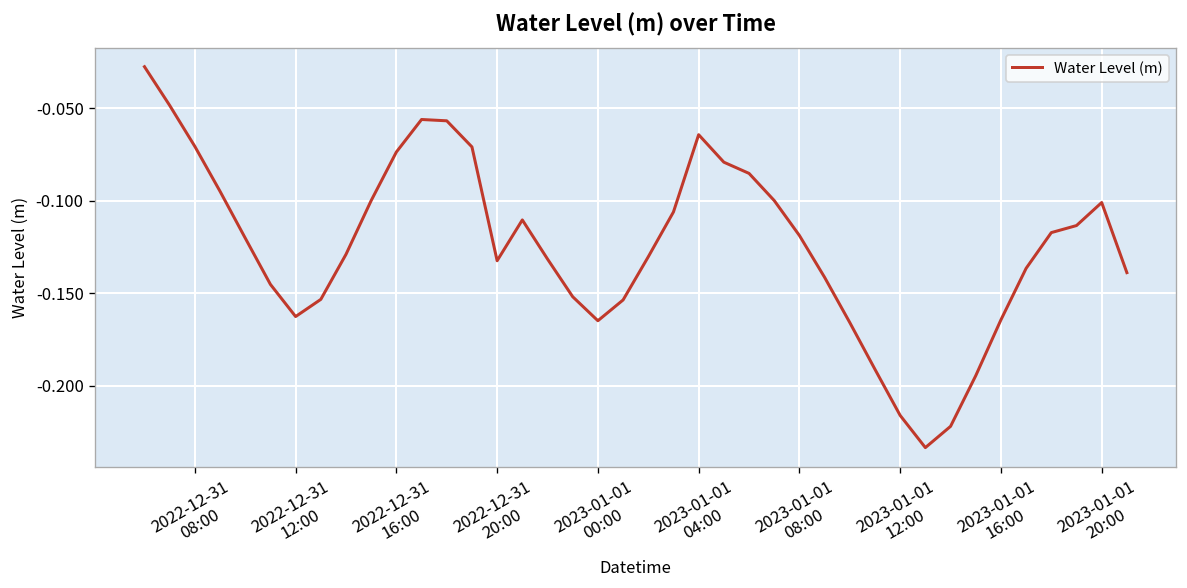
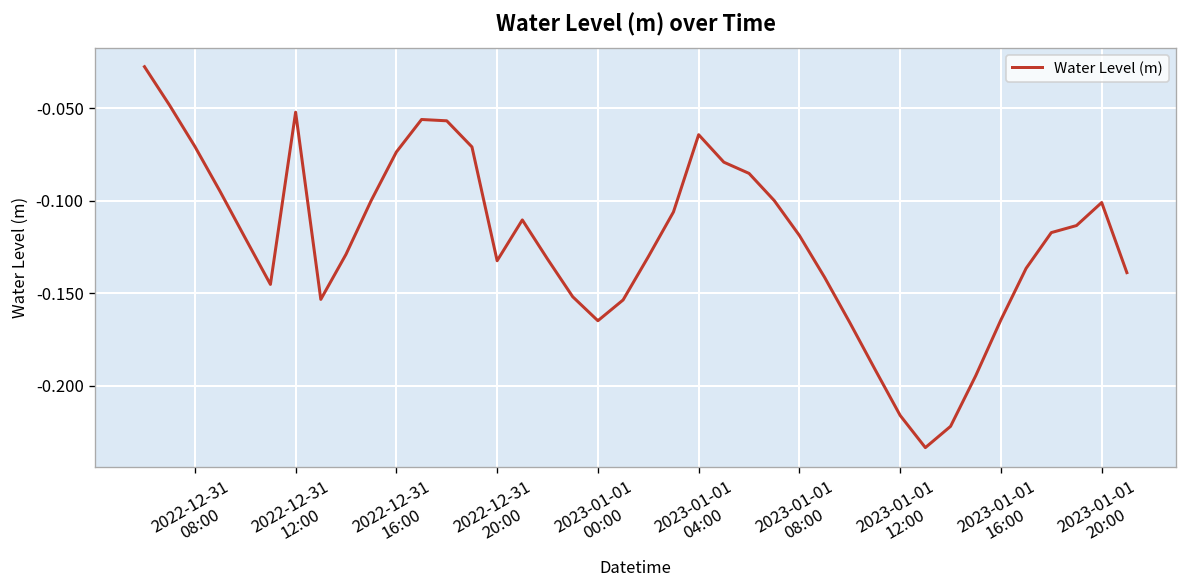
2022-12-31 12:00: -0.163 -> -0.052
